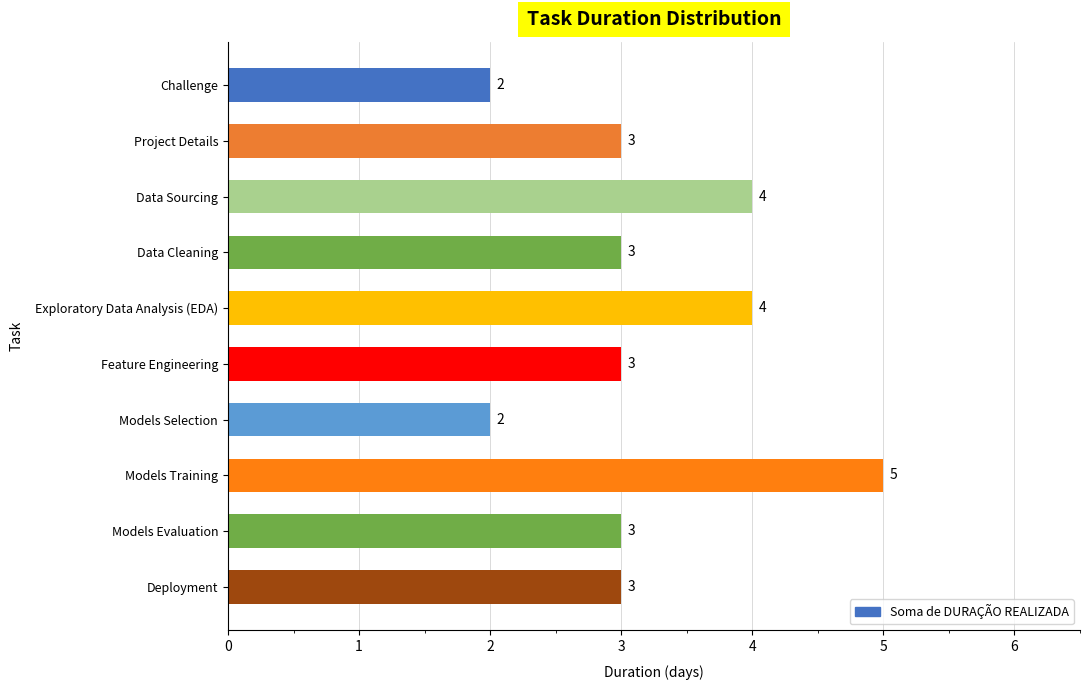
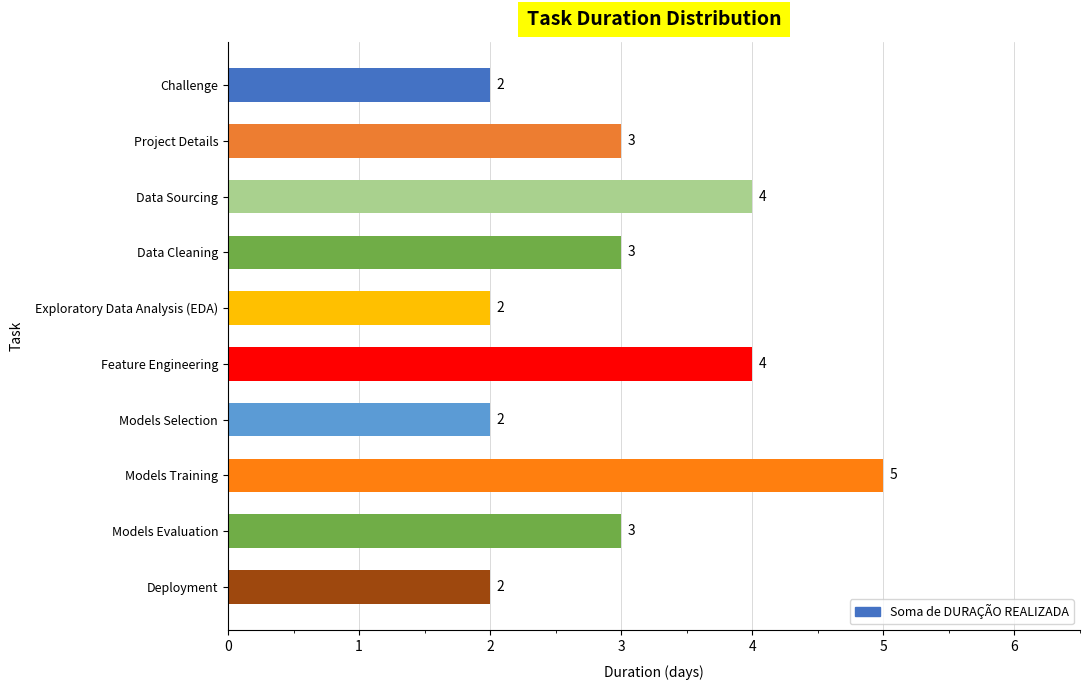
Exploratory Data Analysis (EDA): 4 -> 2
Feature Engineering: 3 -> 4
Deployment: 3 -> 2
